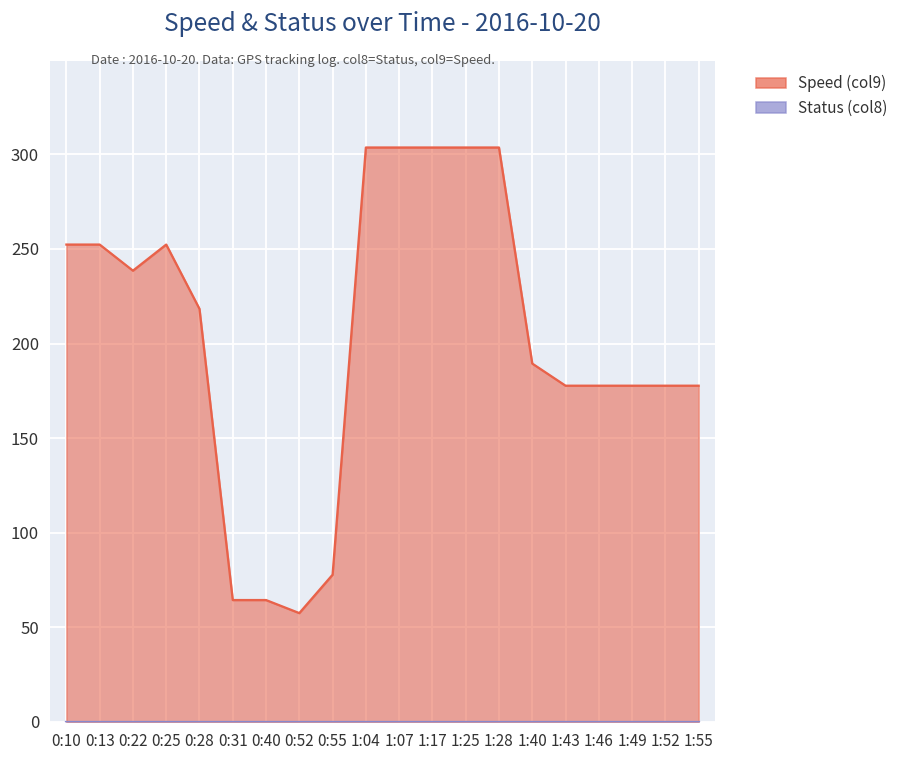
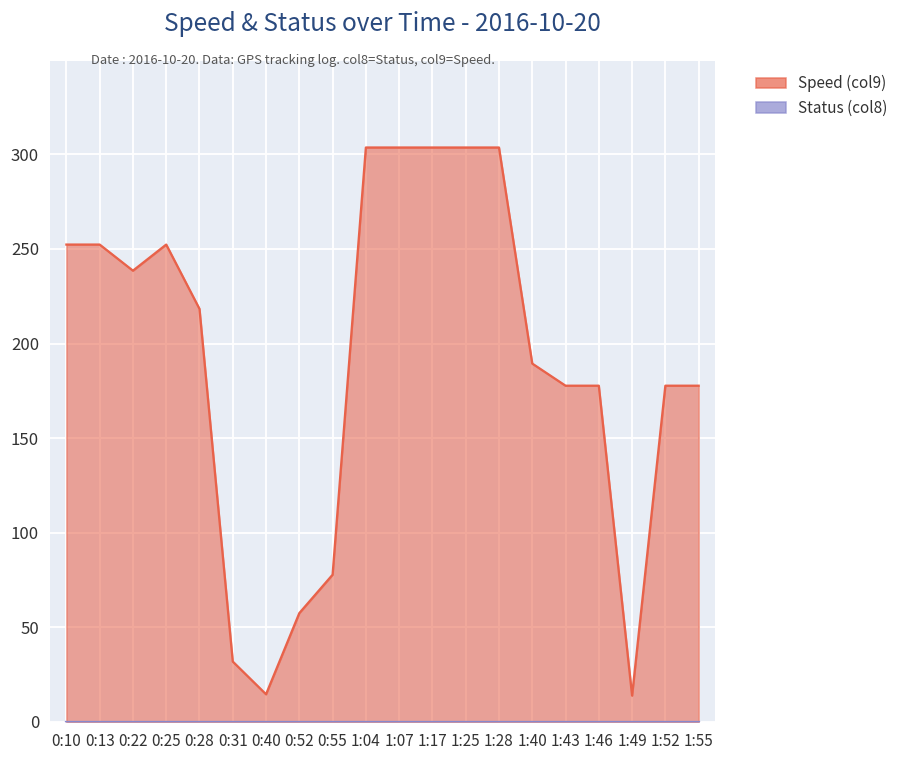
Speed (col9), 0:31: 64 -> 32
Speed (col9), 0:40: 64 -> 15
Speed (col9), 1:49: 178 -> 14
